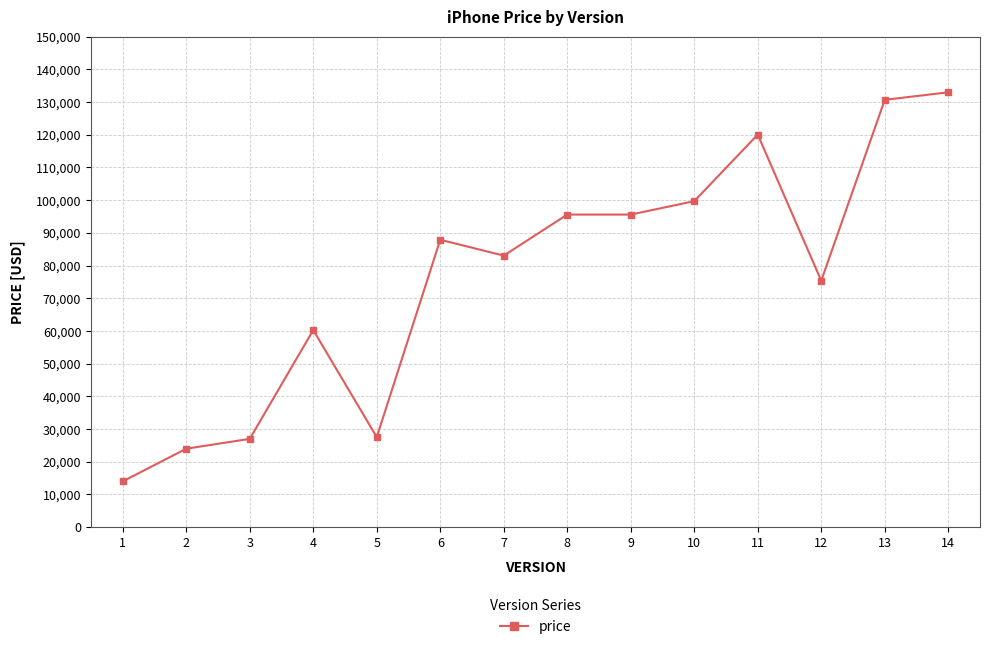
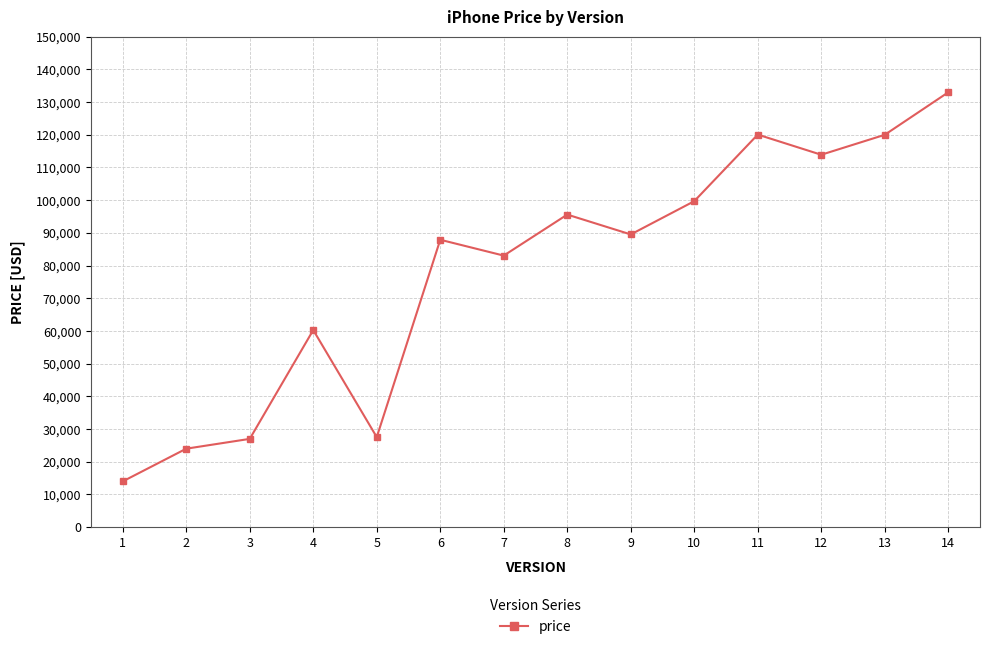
9: 96,000 -> 90,000
12: 75,000 -> 114,000
13: 131,000 -> 120,000
